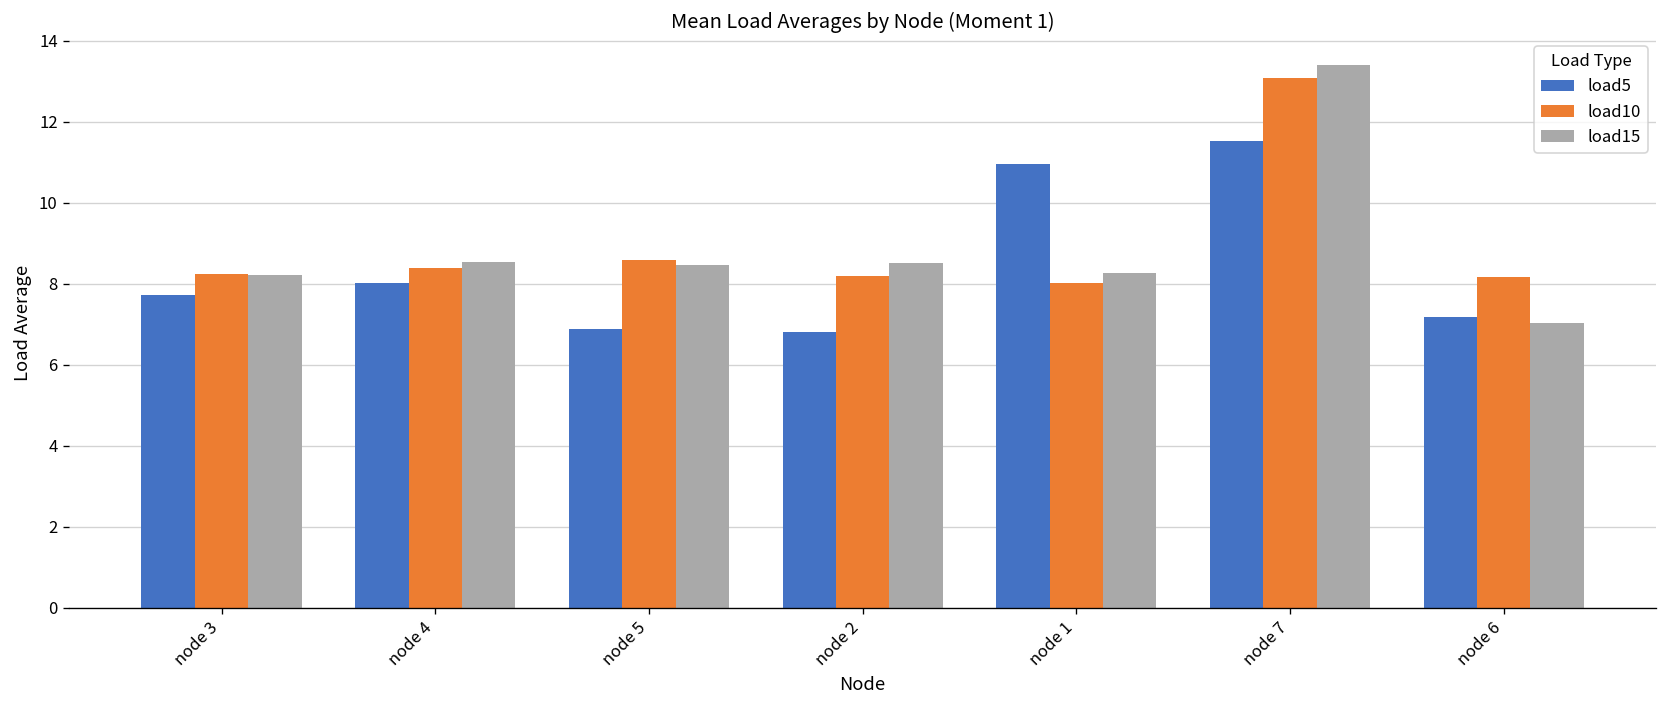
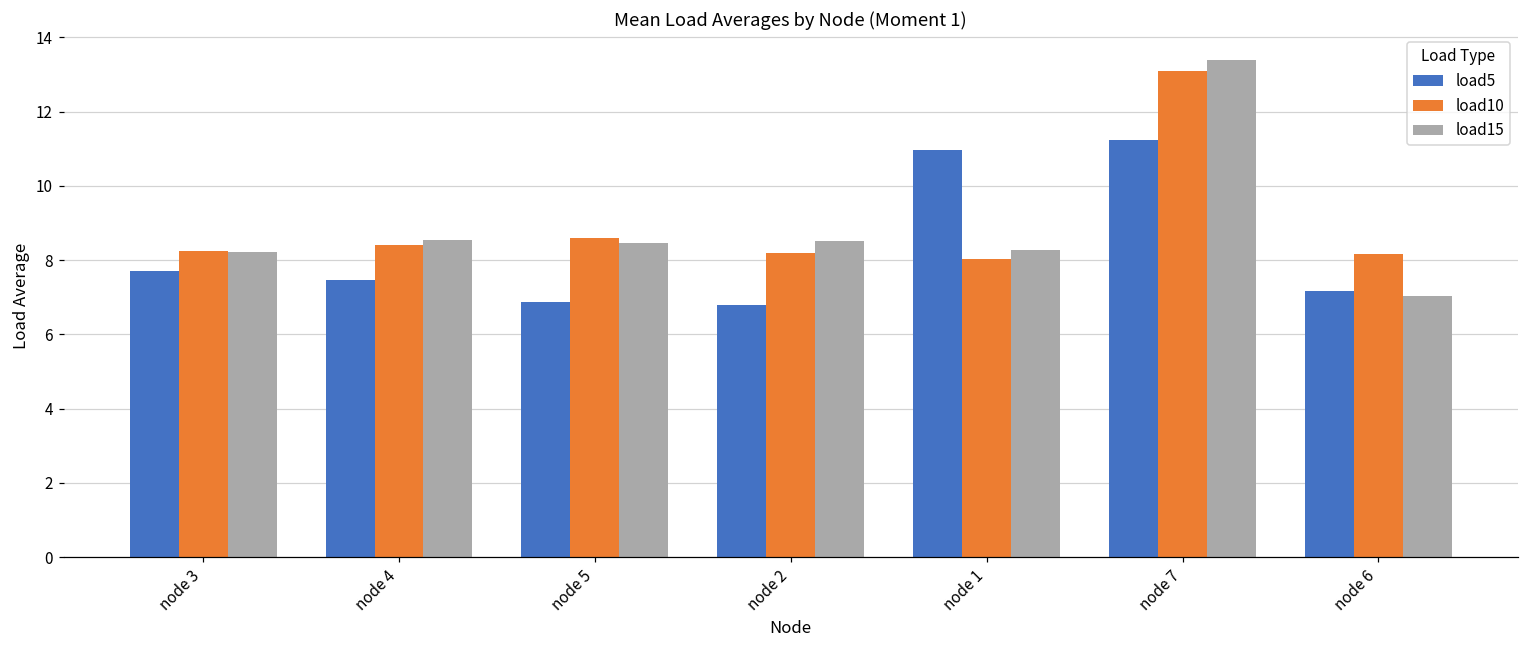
load5, node 4: 8.0 -> 7.5
load5, node 7: 11.5 -> 11.2
